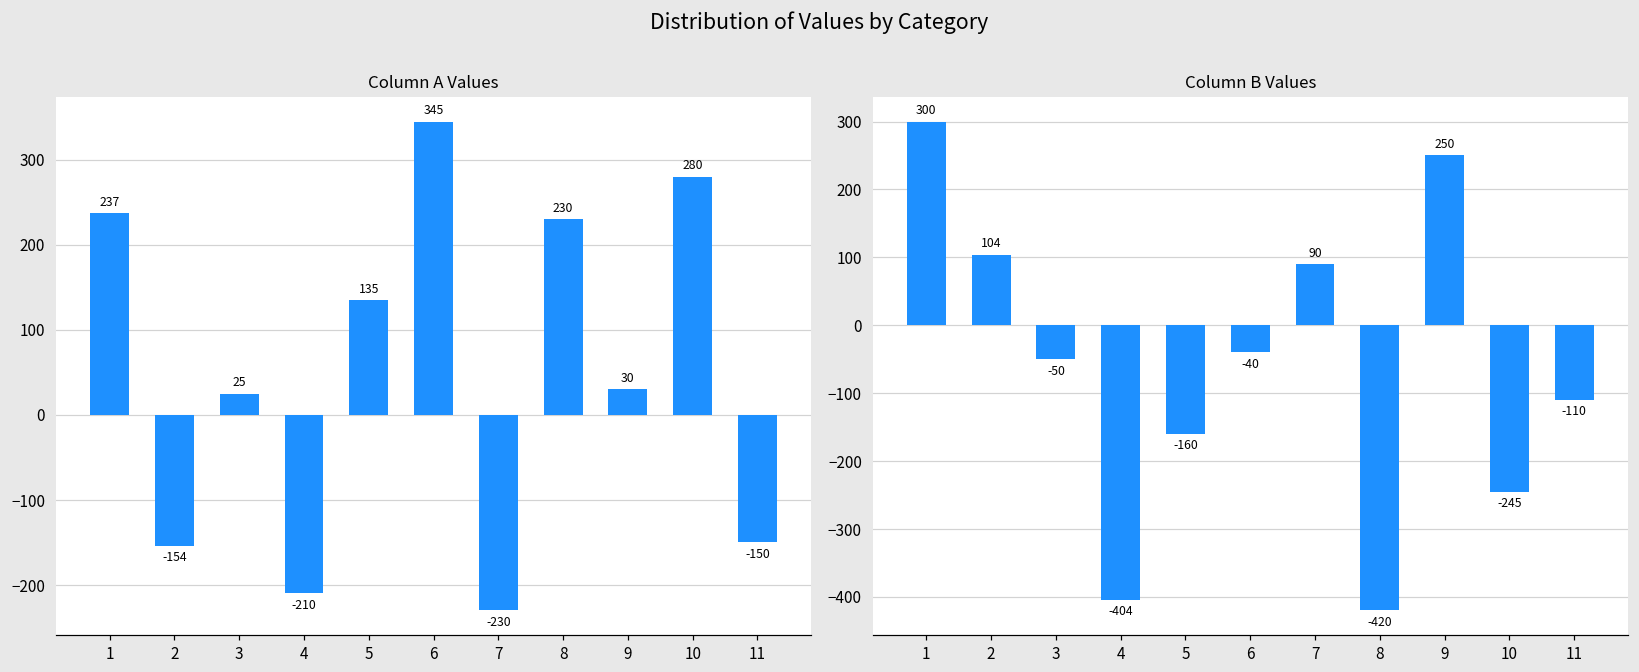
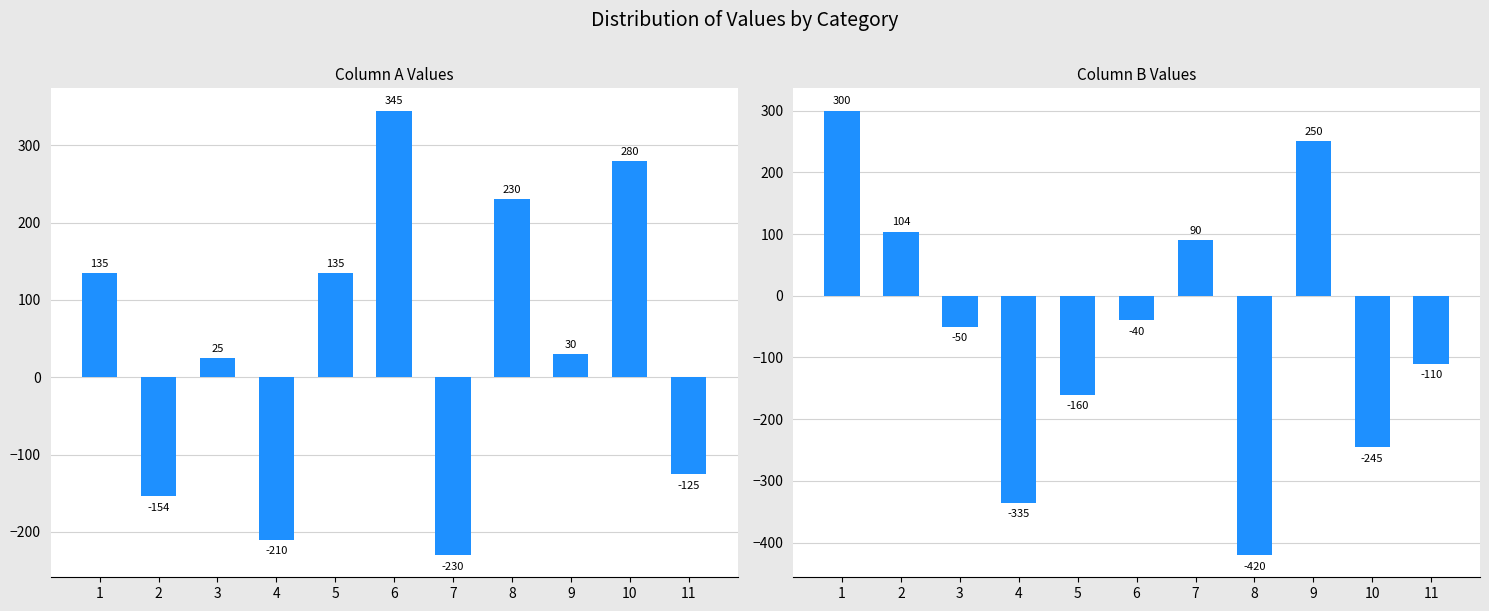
Column A Values, 1: 237 -> 135
Column A Values, 11: -150 -> -125
Column B Values, 4: -404 -> -335
